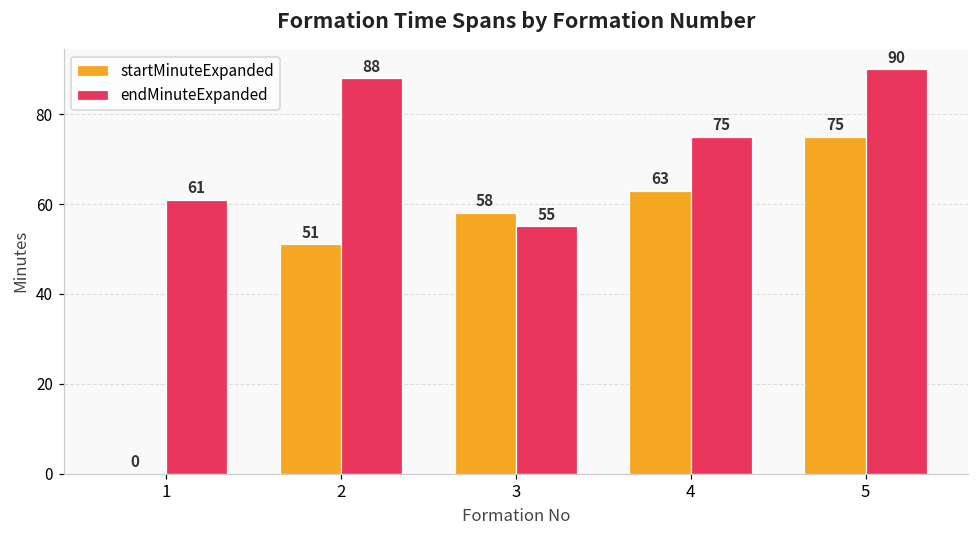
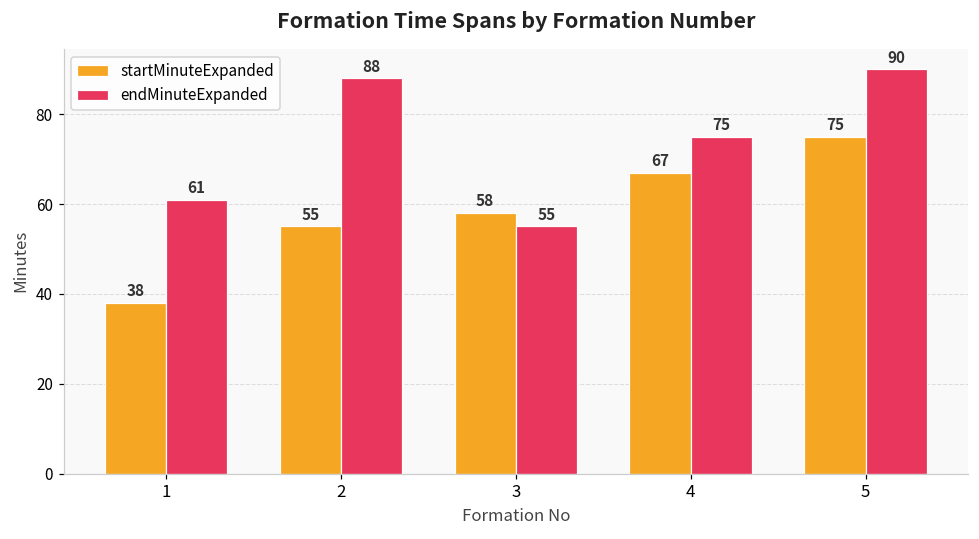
startMinuteExpanded, 1: 0 -> 38
startMinuteExpanded, 2: 51 -> 55
startMinuteExpanded, 4: 63 -> 67
